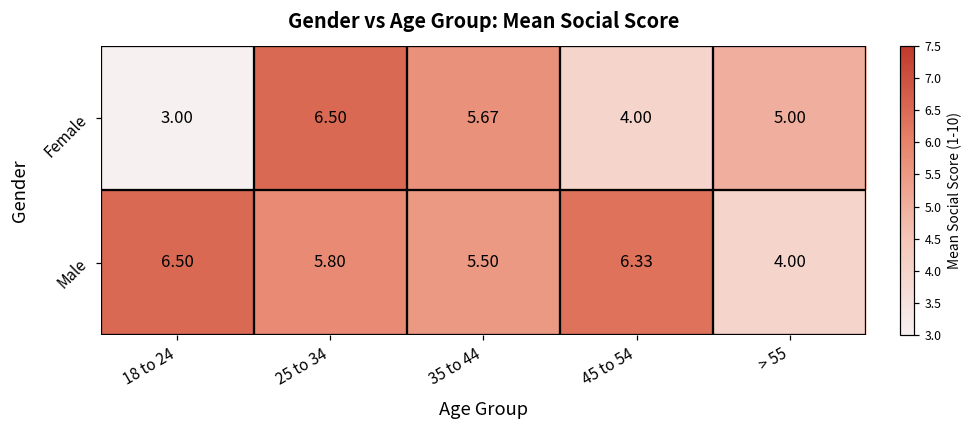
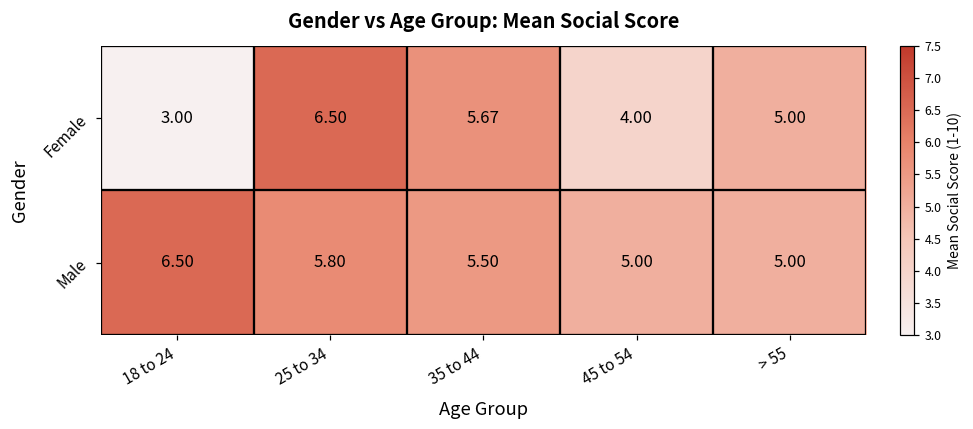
Male, 45 to 54: 6.33 -> 5.00
Male, > 55: 4.00 -> 5.00
